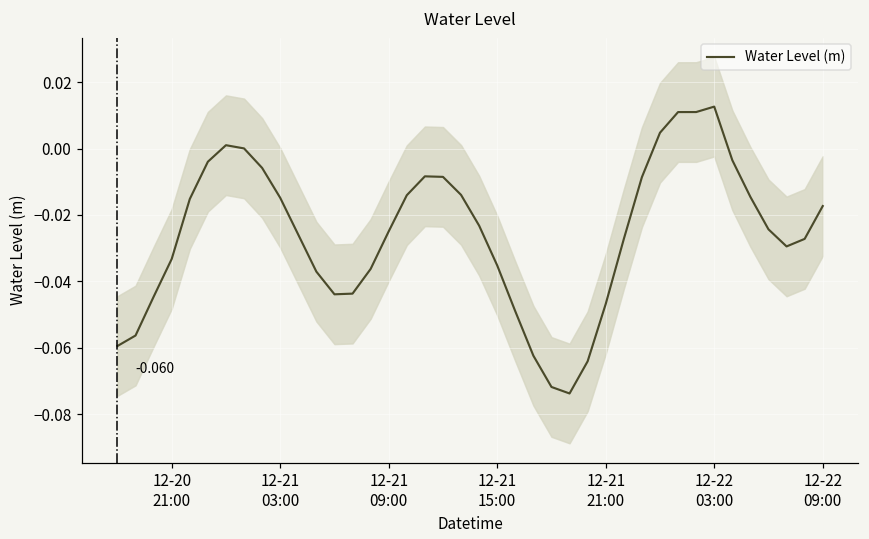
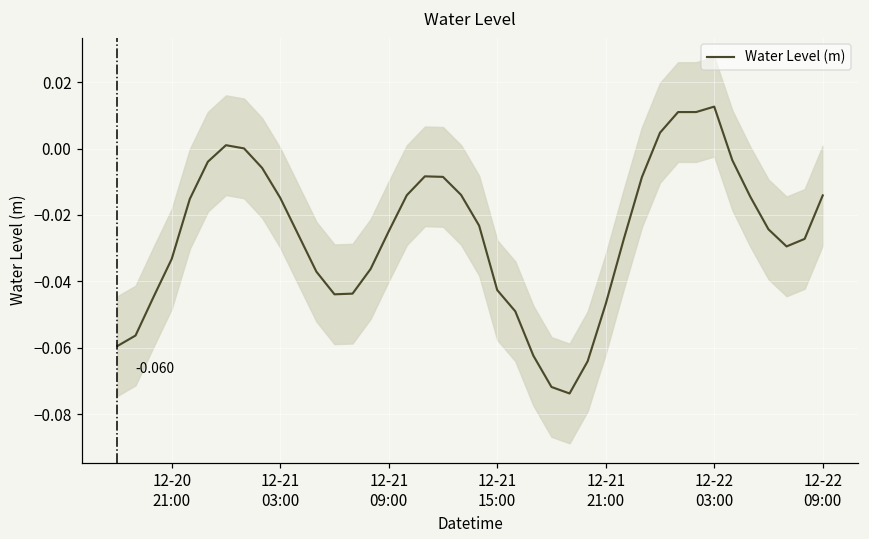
Water Level (m), 12-21 15:00: -0.035 -> -0.043
Water Level (m), 12-22 09:00: -0.017 -> -0.014
